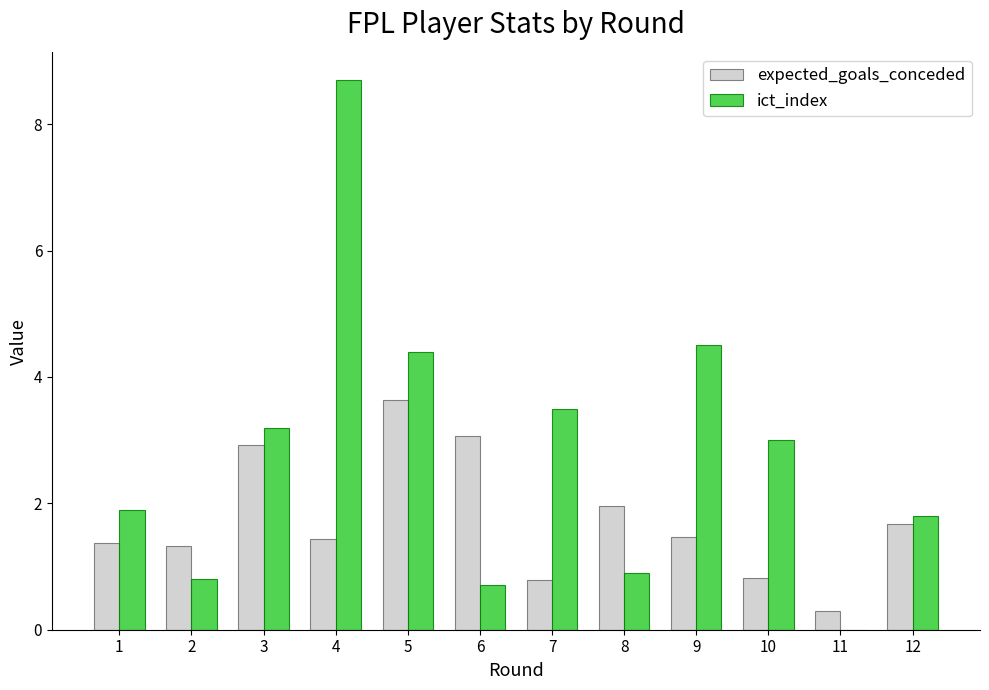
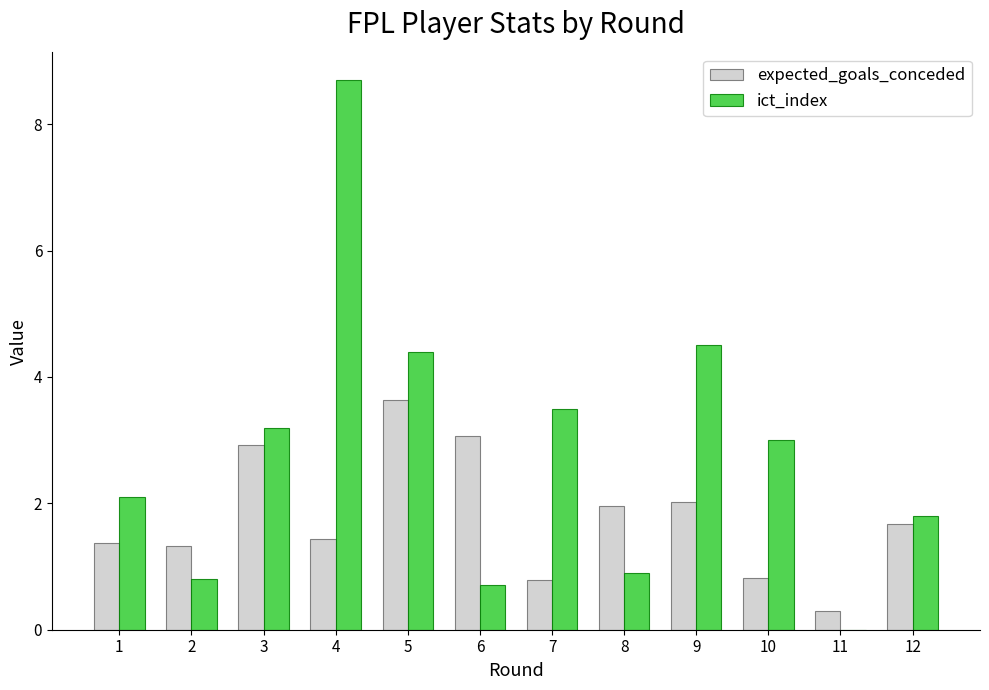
ict_index, 1: 1.9 -> 2.1
expected_goals_conceded, 9: 1.5 -> 2.0
